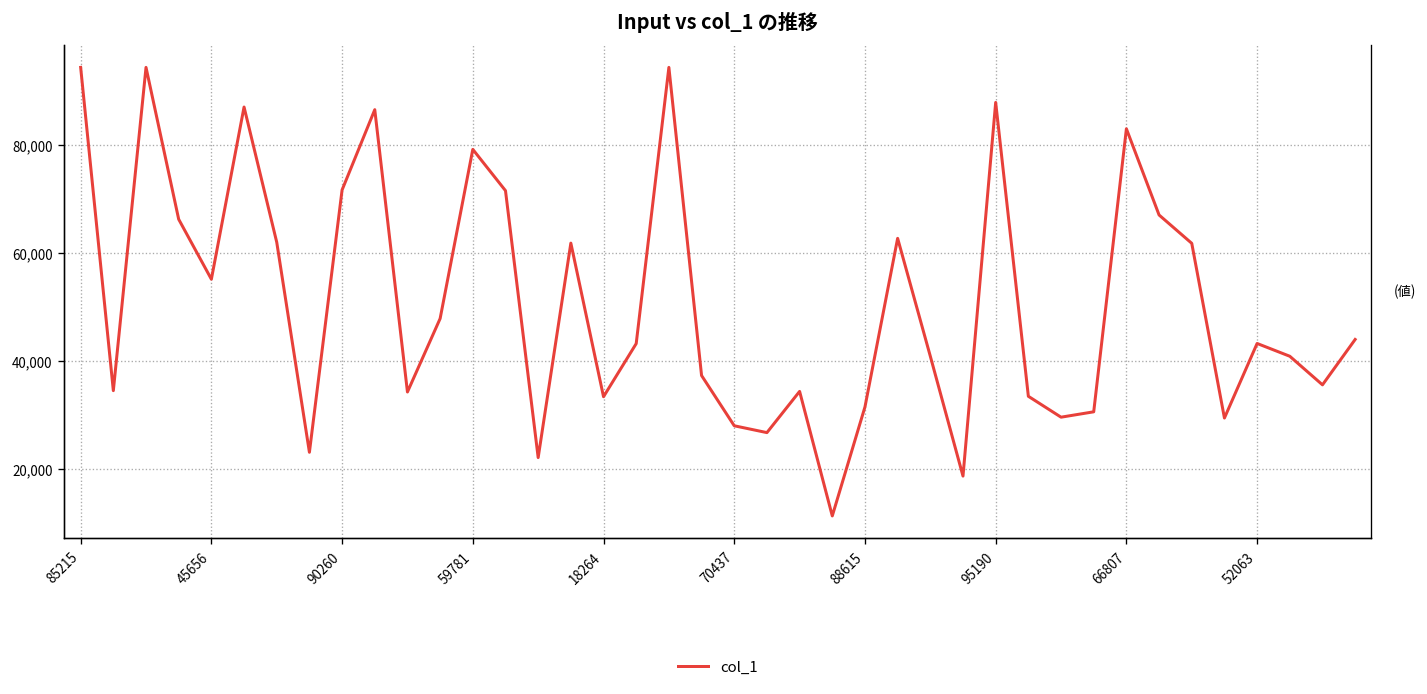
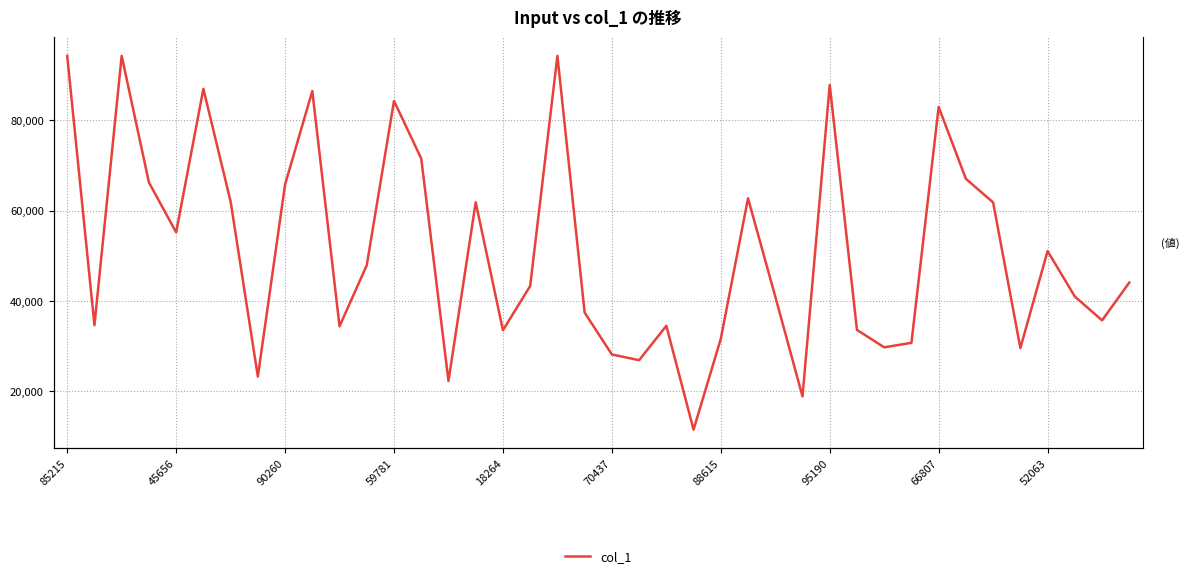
90260: 72,000 -> 66,000
59781: 79,000 -> 84,000
52063: 43,000 -> 51,000
